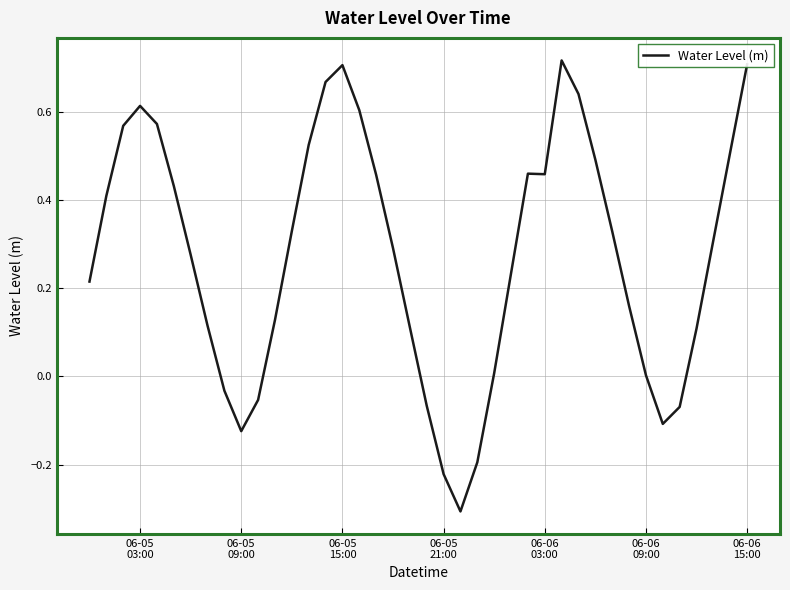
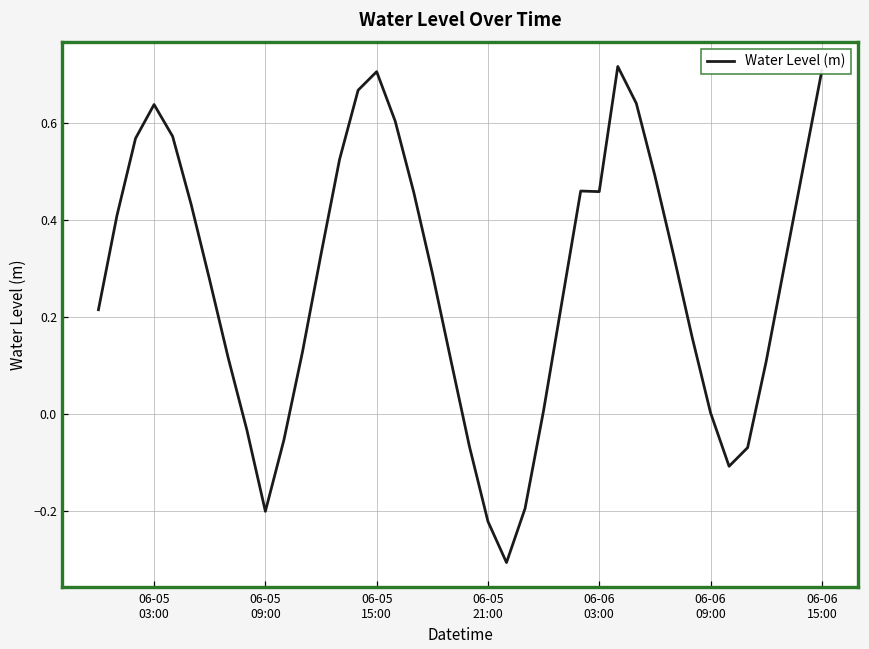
06-05 03:00: 0.61 -> 0.64
06-05 09:00: -0.12 -> -0.20
